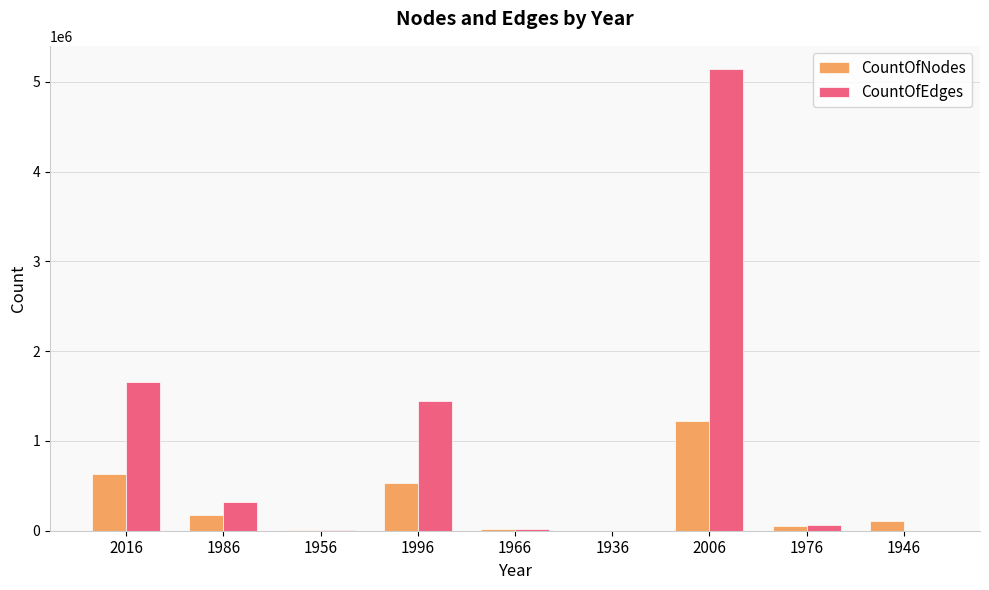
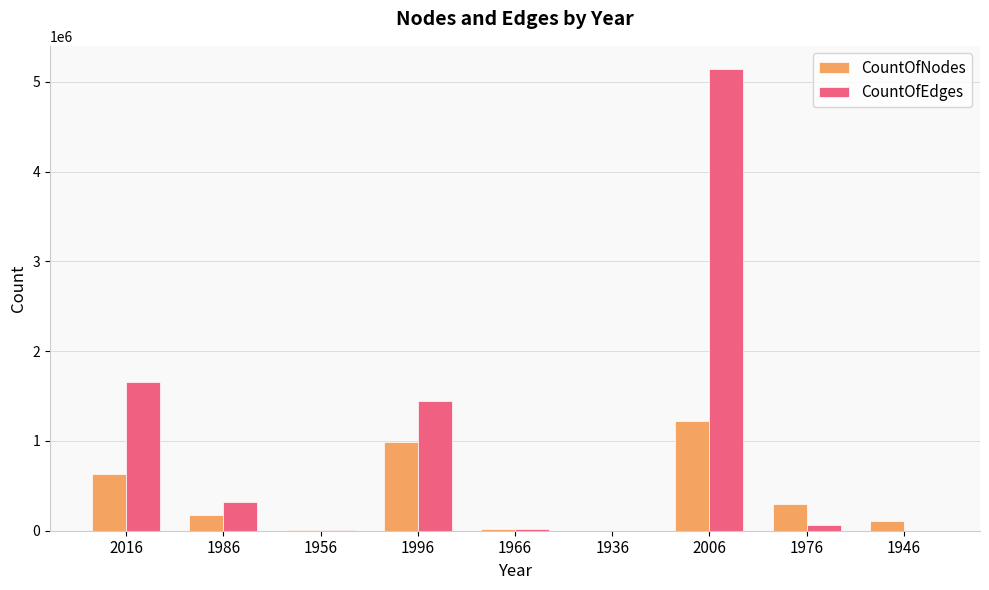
CountOfNodes, 1996: 500000 -> 1000000
CountOfNodes, 1976: 100000 -> 300000
